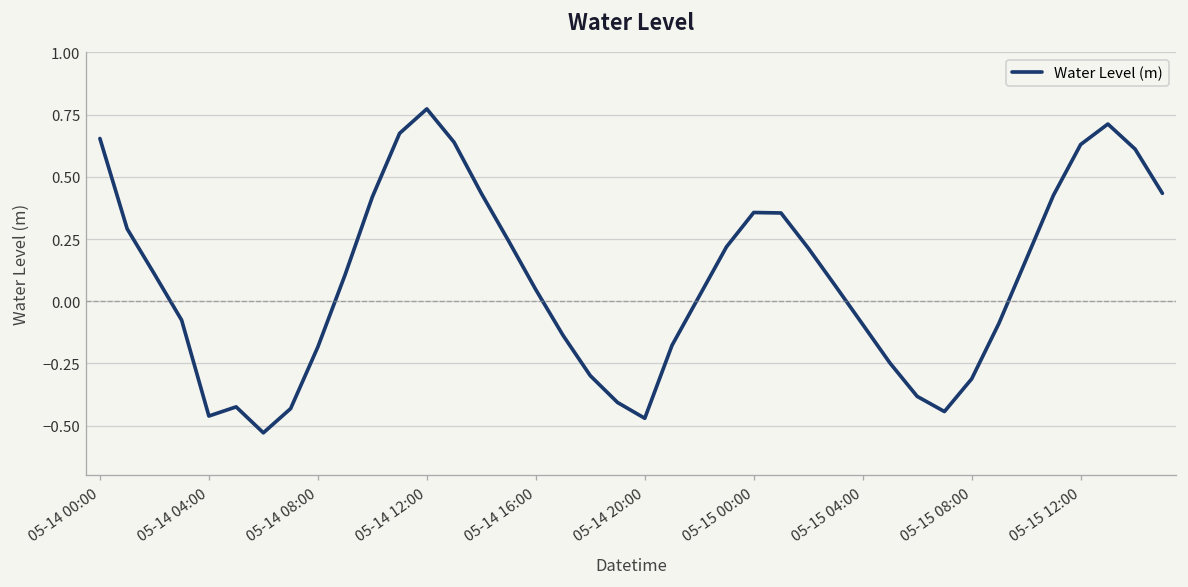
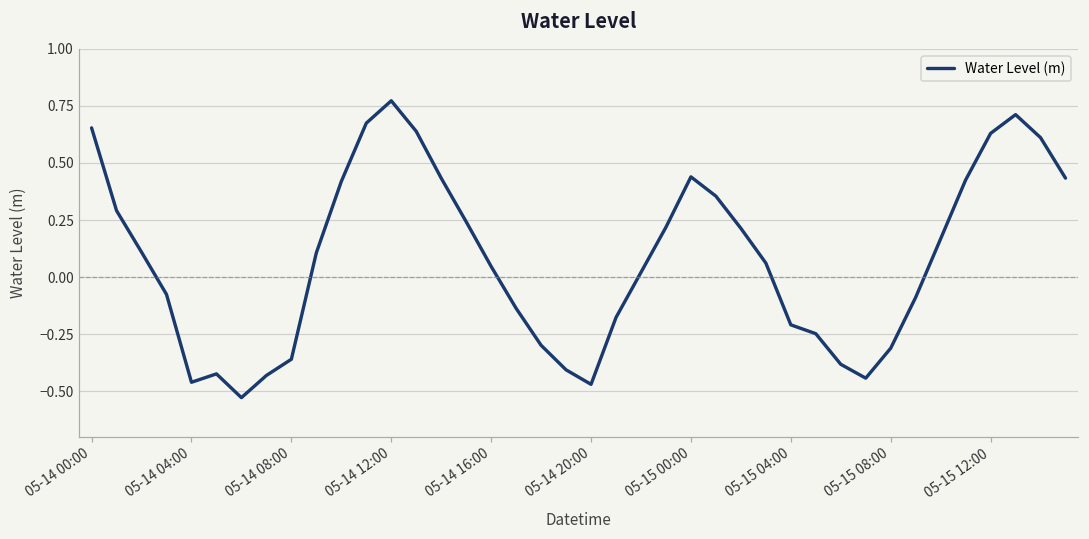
05-14 08:00: -0.18 -> -0.36
05-15 00:00: 0.36 -> 0.44
05-15 04:00: -0.09 -> -0.21
